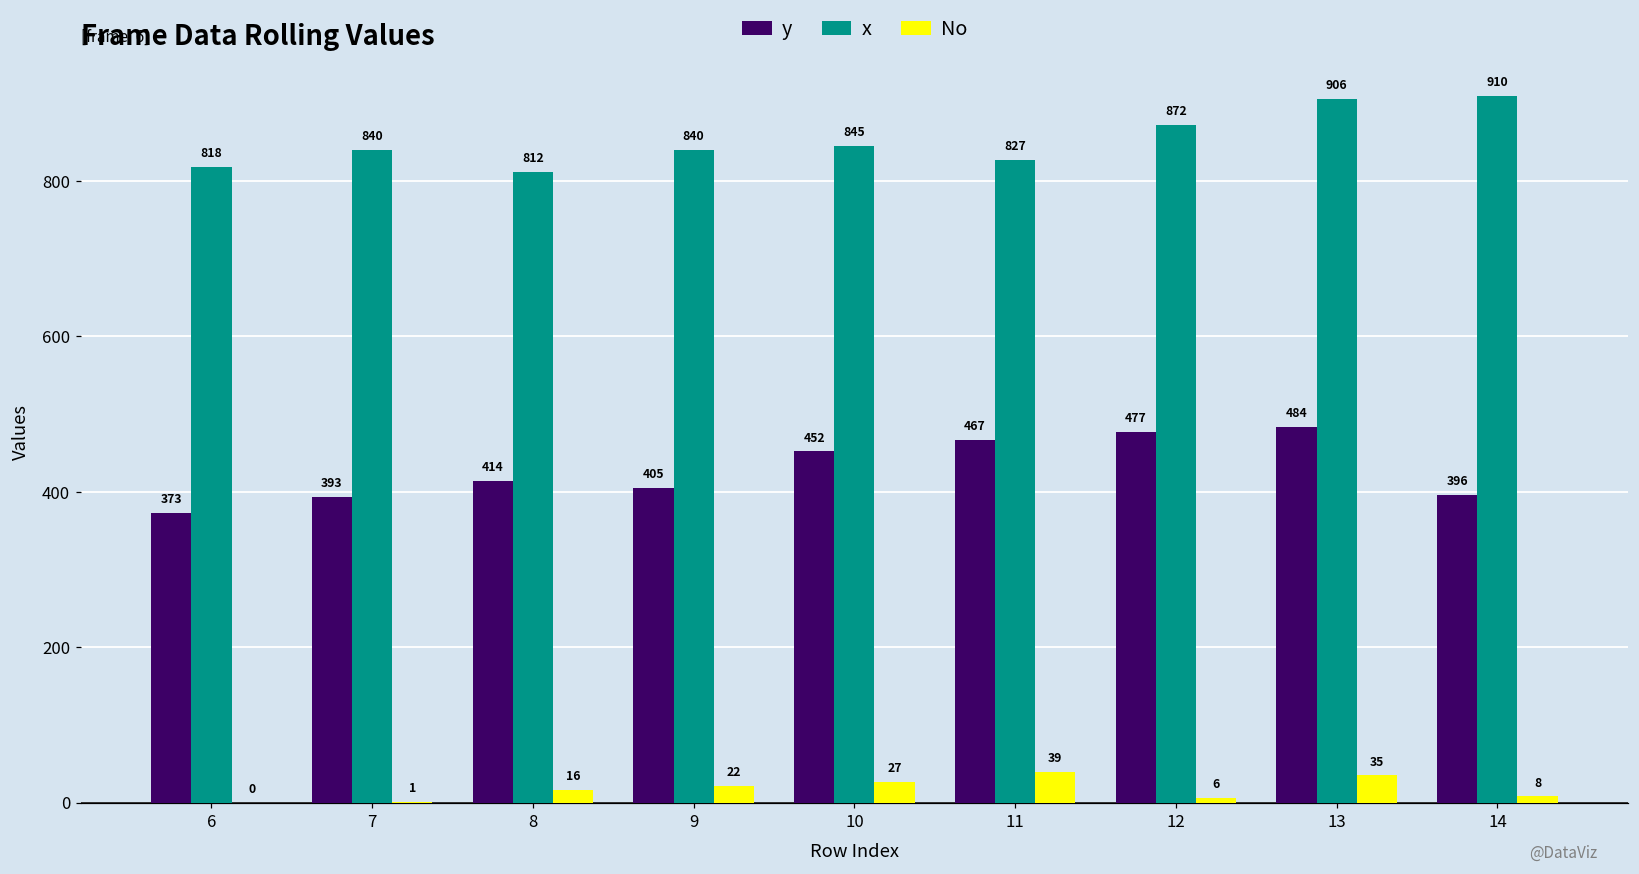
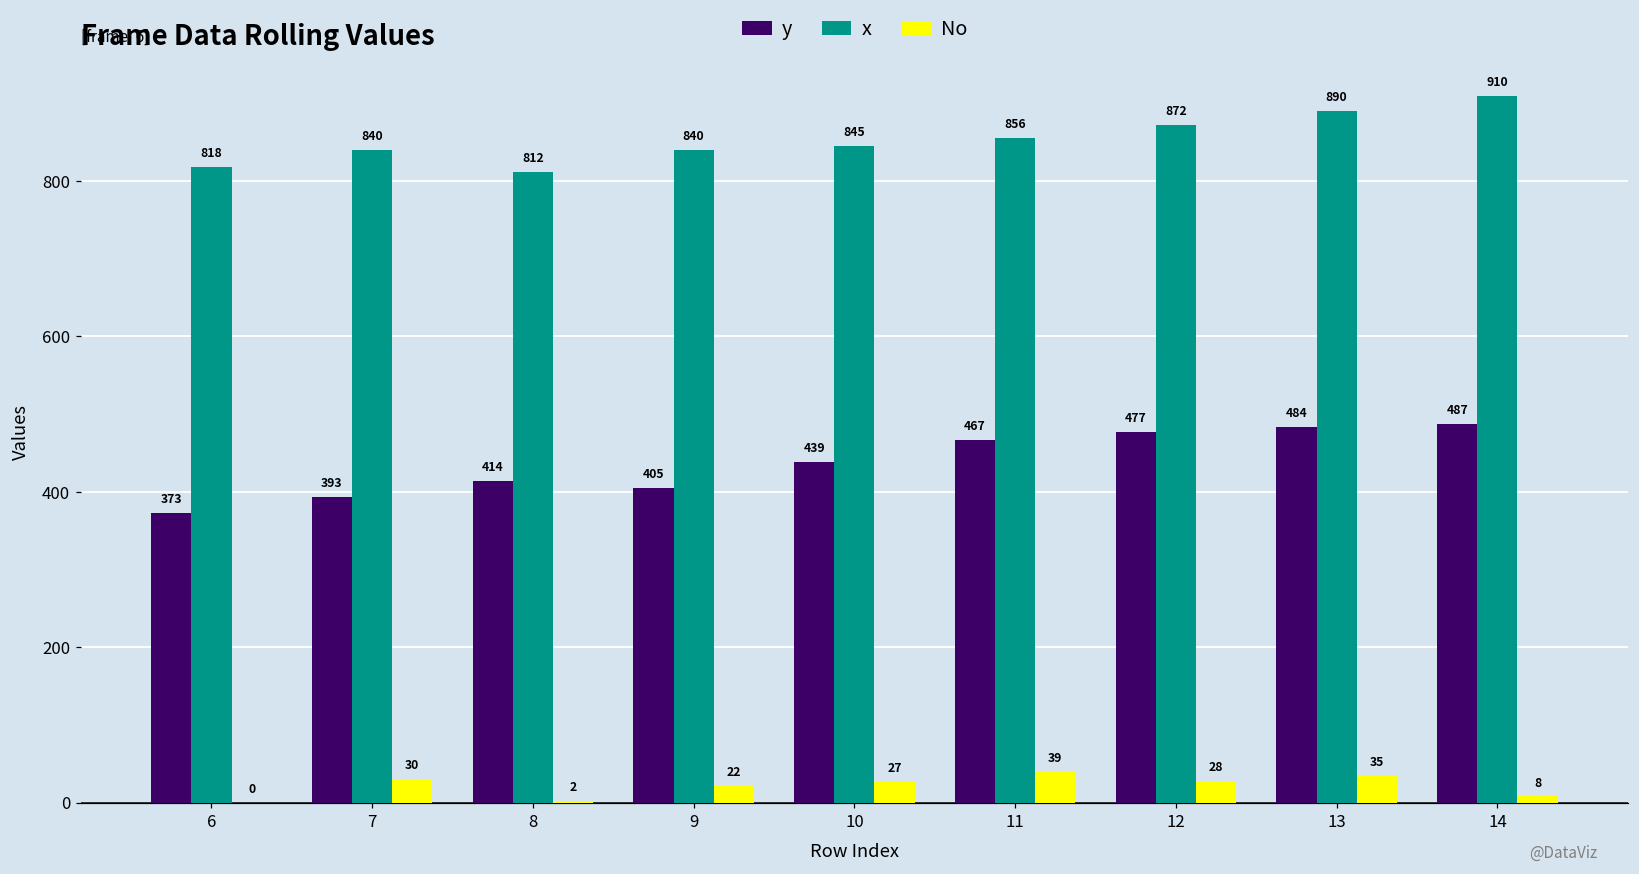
No, 7: 1 -> 30
No, 8: 16 -> 2
y, 10: 452 -> 439
x, 11: 827 -> 856
No, 12: 6 -> 28
x, 13: 906 -> 890
y, 14: 396 -> 487
